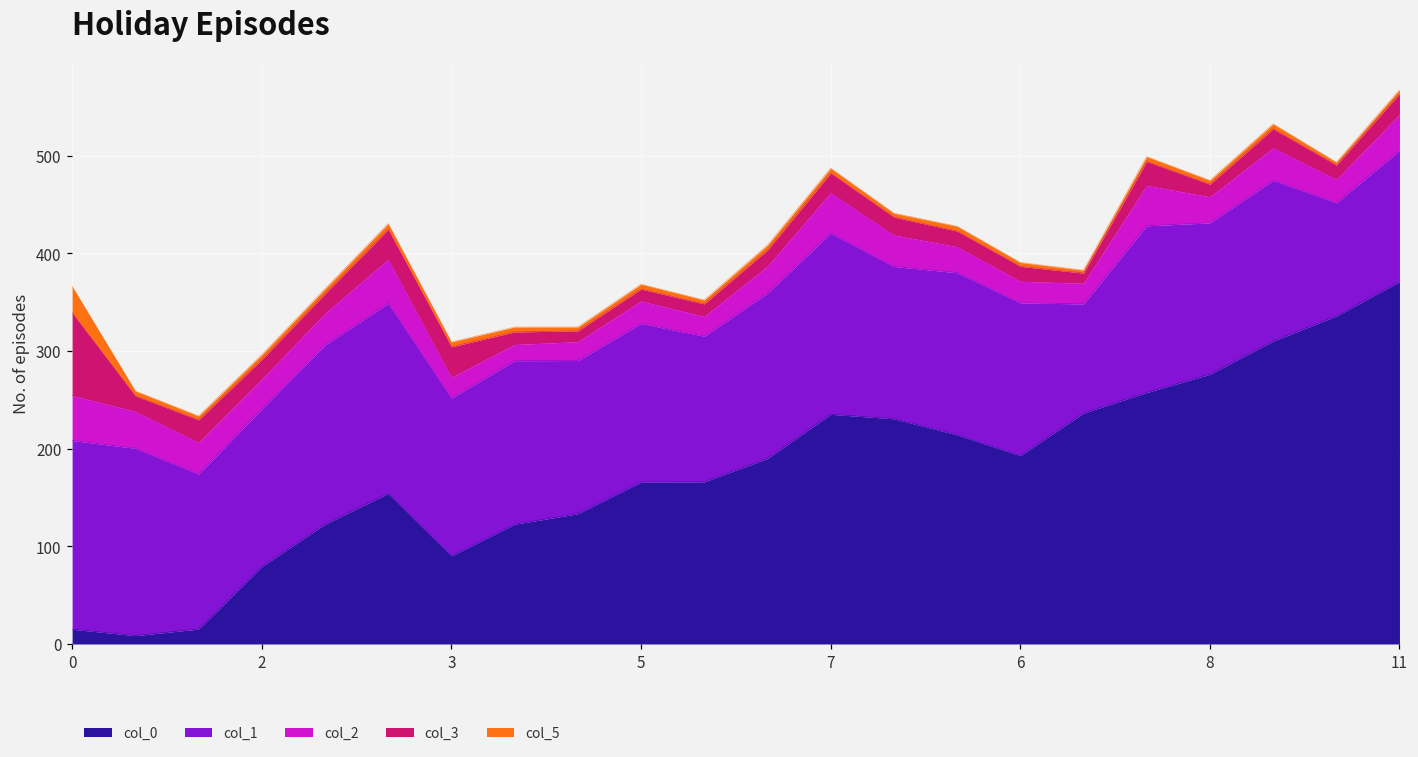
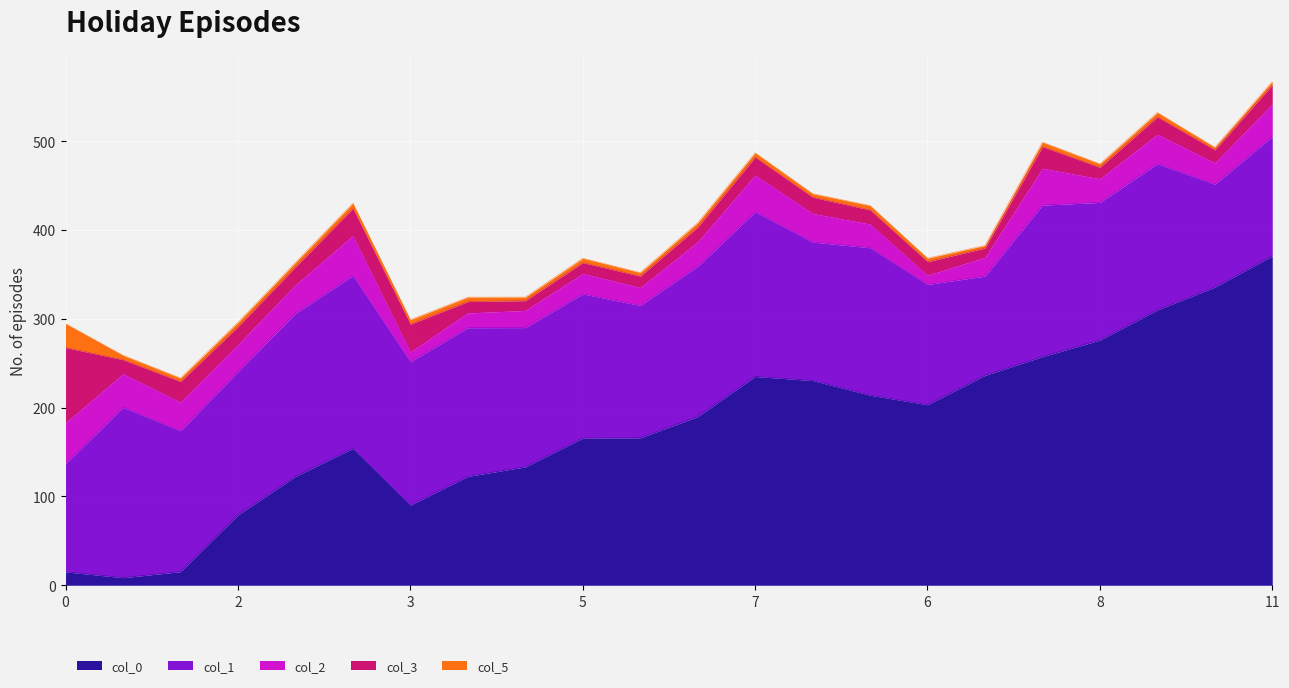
col_1, 0: 190 -> 120
col_2, 3: 20 -> 10
col_0, 6: 190 -> 200
col_1, 6: 160 -> 140
col_2, 6: 20 -> 10
